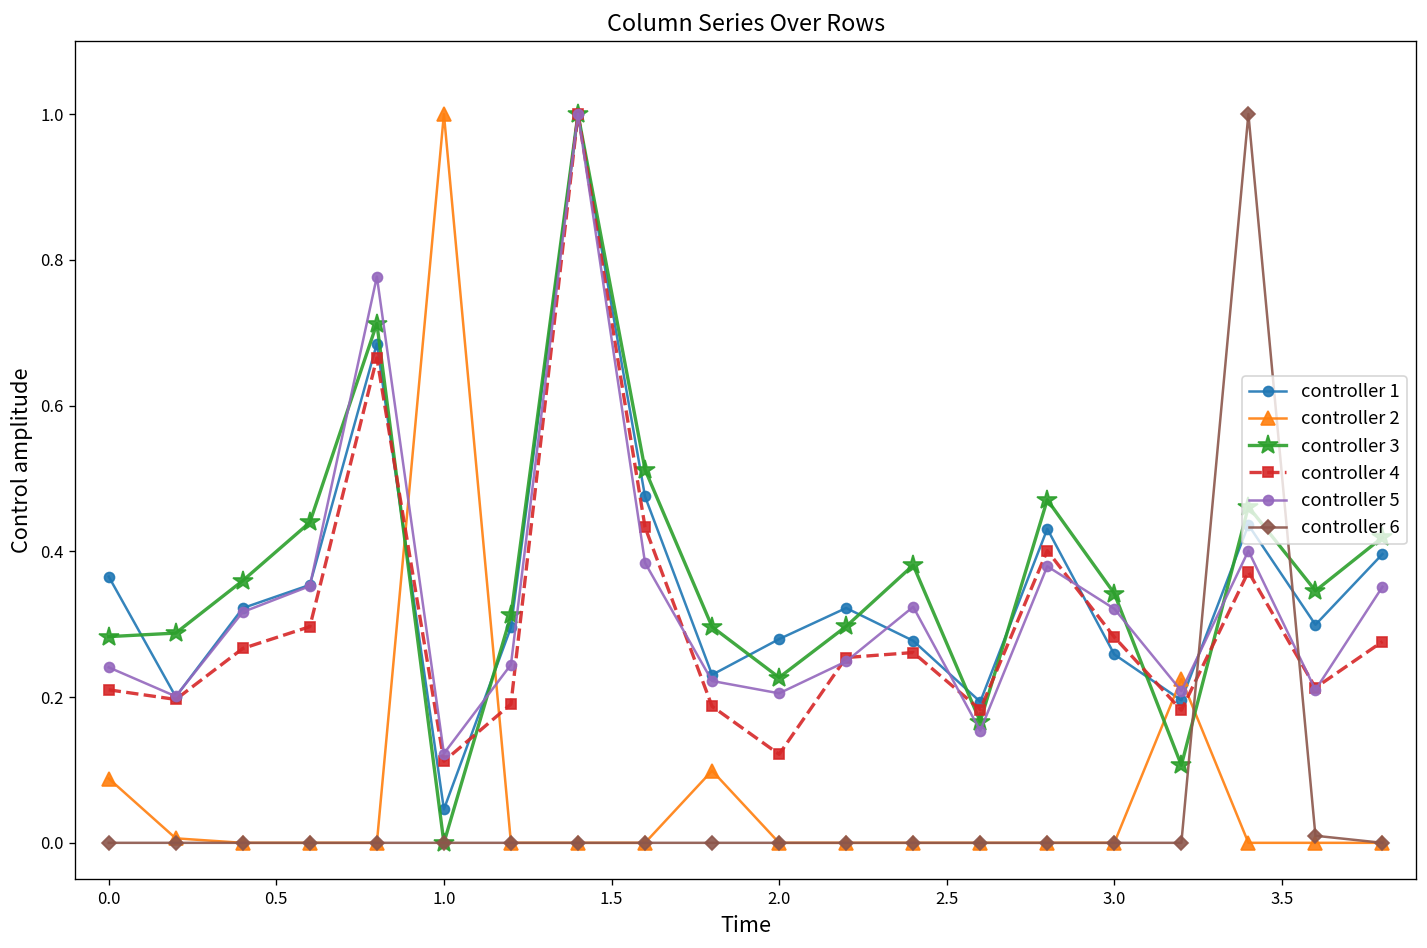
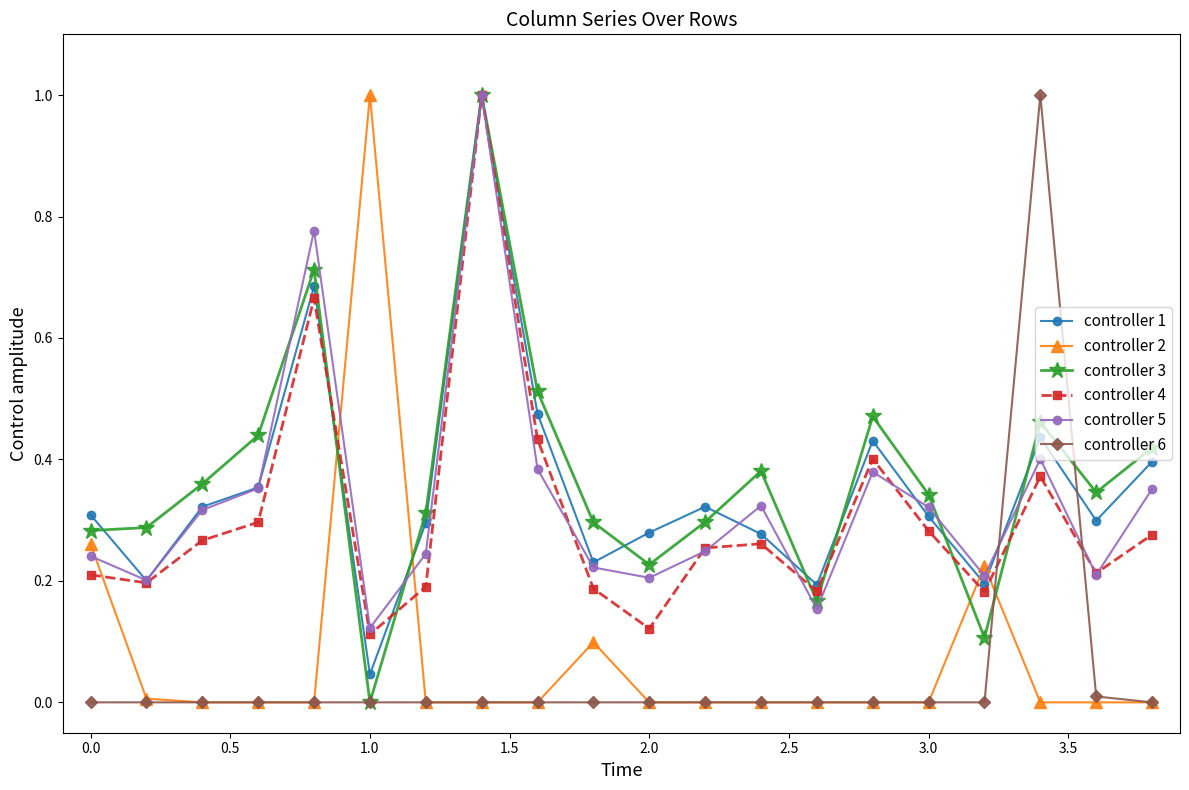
controller 1, 0.0: 0.37 -> 0.31
controller 2, 0.0: 0.09 -> 0.26
controller 1, 3.0: 0.26 -> 0.31
